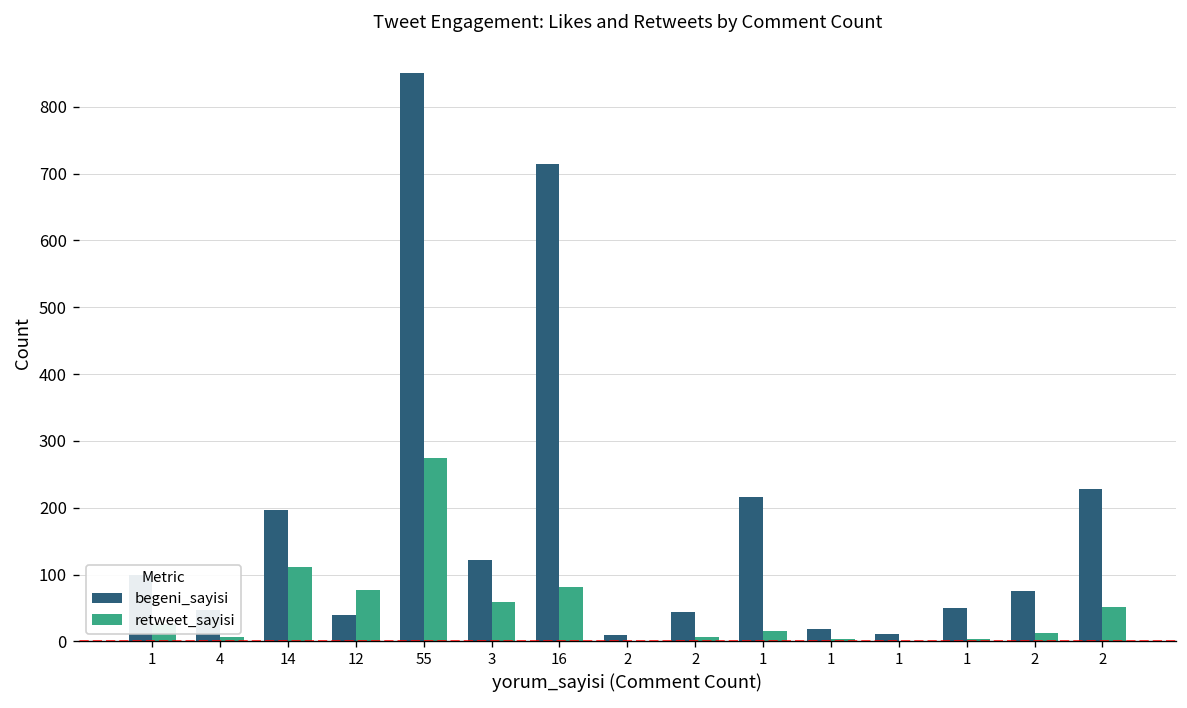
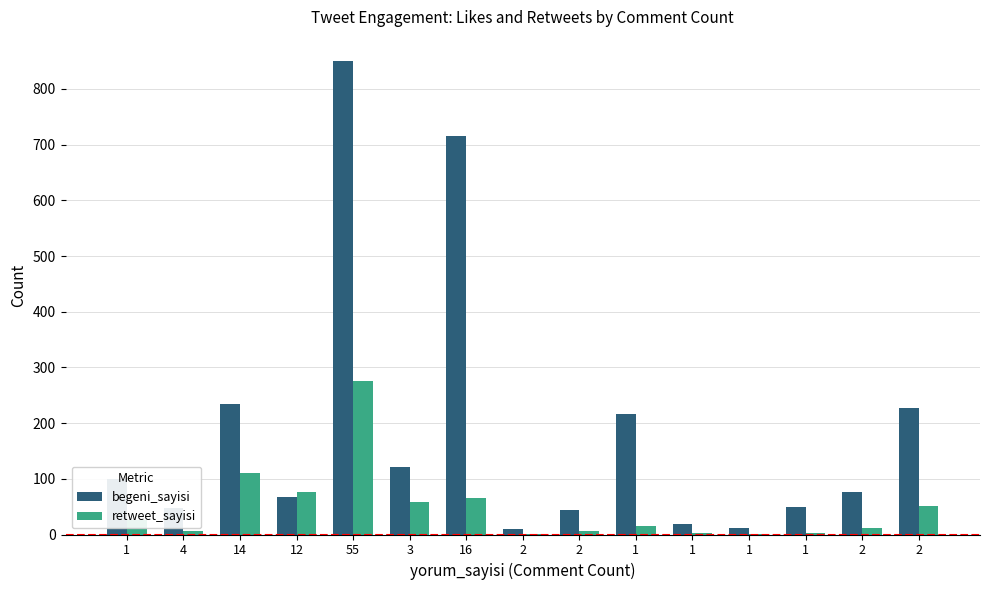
begeni_sayisi, 14: 200 -> 230
begeni_sayisi, 12: 40 -> 70
retweet_sayisi, 16: 80 -> 70
